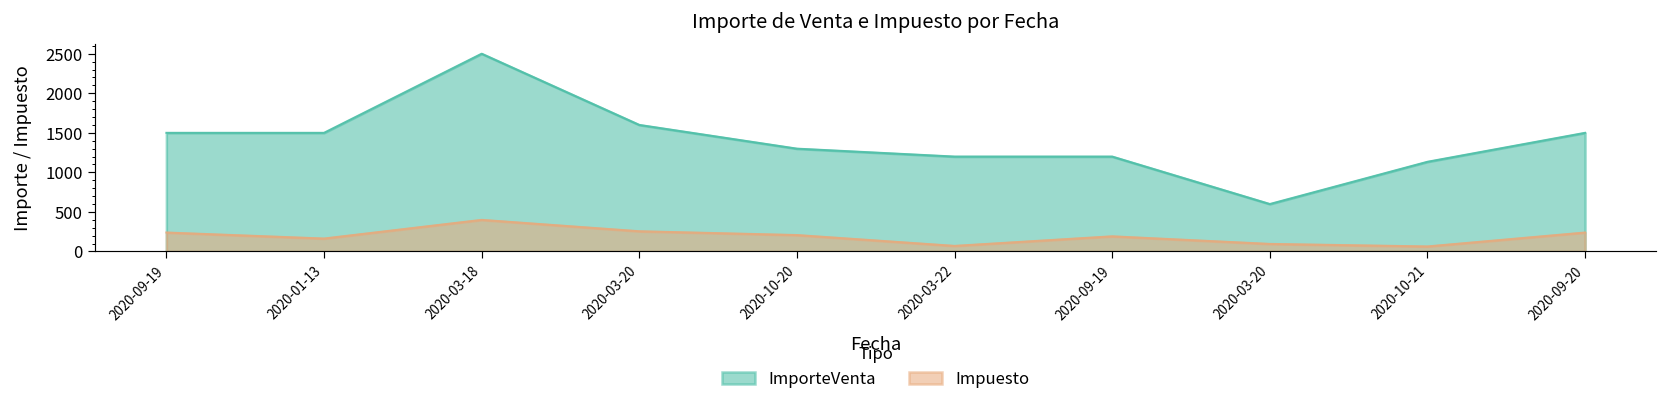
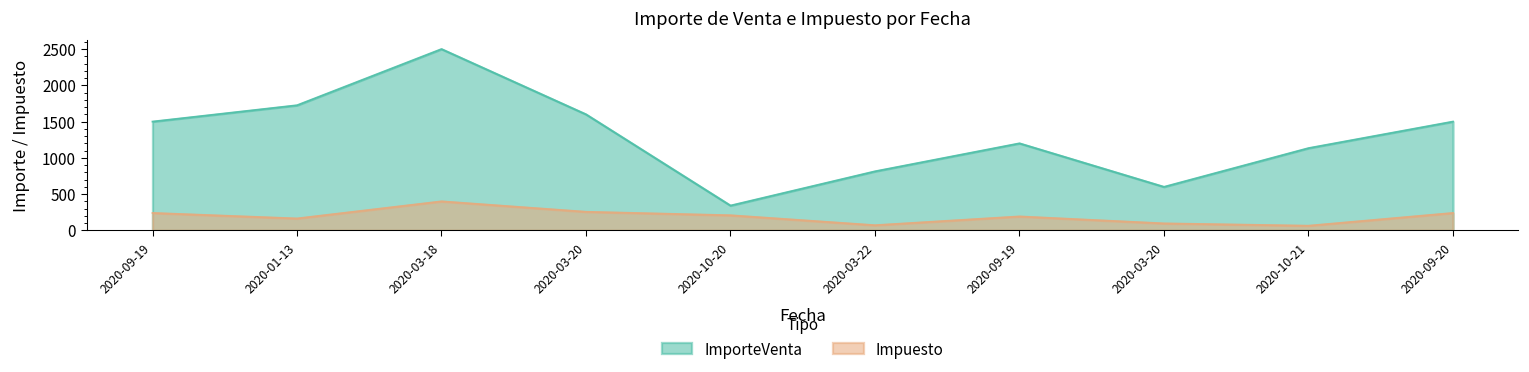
ImporteVenta, 2020-01-13: 1500 -> 1700
ImporteVenta, 2020-10-20: 1300 -> 300
ImporteVenta, 2020-03-22: 1200 -> 800
